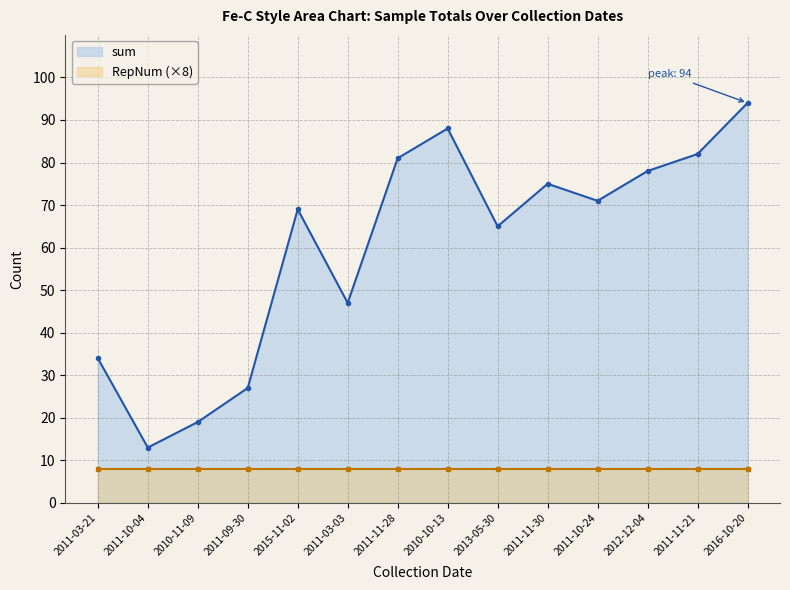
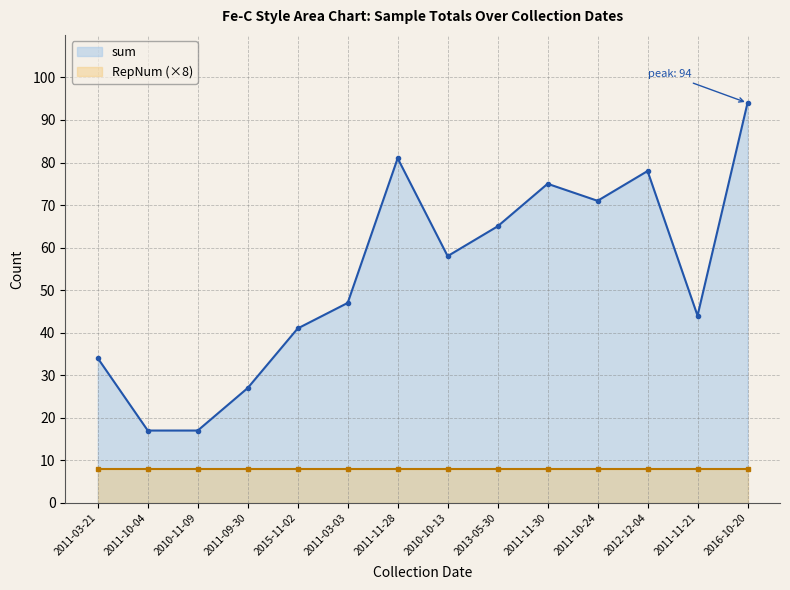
sum, 2011-10-04: 13 -> 17
sum, 2010-11-09: 19 -> 17
sum, 2015-11-02: 69 -> 41
sum, 2010-10-13: 88 -> 58
sum, 2011-11-21: 82 -> 44
